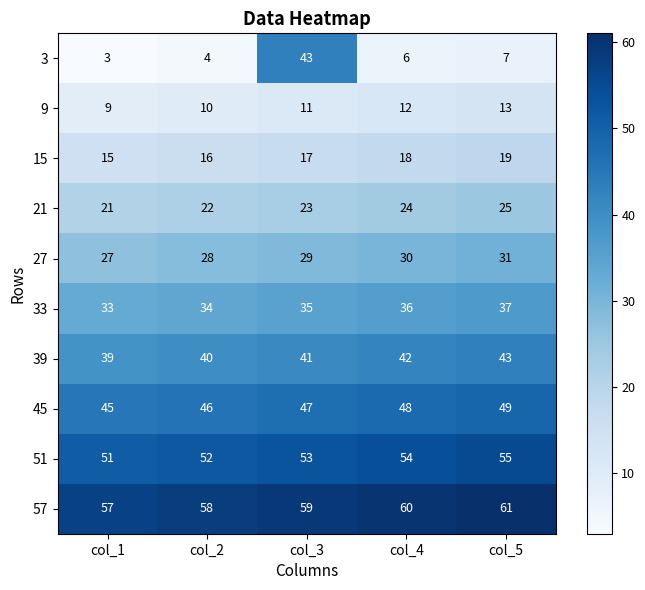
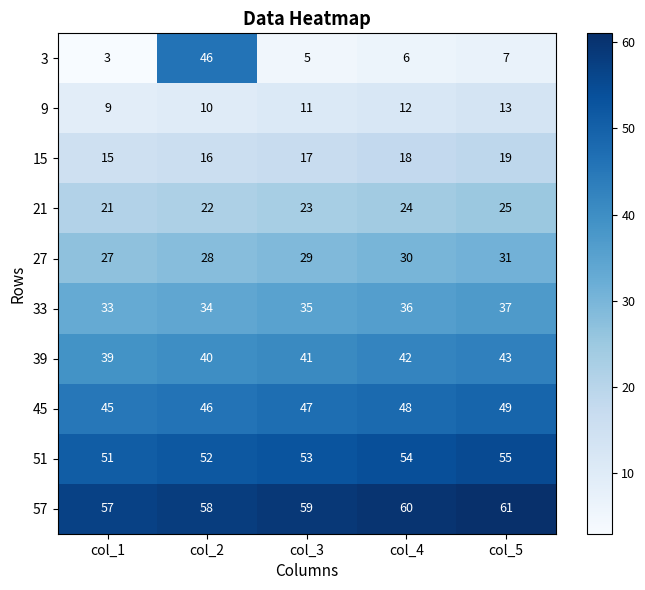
3, col_2: 4 -> 46
3, col_3: 43 -> 5
